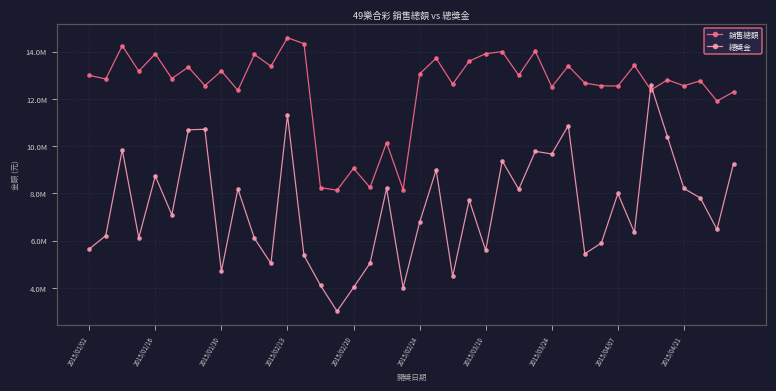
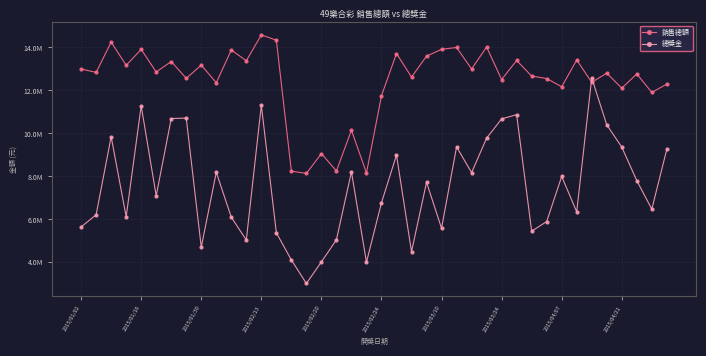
總獎金, 2015/01/16: 8700000 -> 11300000
銷售總額, 2015/02/24: 13100000 -> 11800000
總獎金, 2015/03/24: 9700000 -> 10700000
銷售總額, 2015/04/07: 12500000 -> 12200000
銷售總額, 2015/04/21: 12600000 -> 12100000
總獎金, 2015/04/21: 8200000 -> 9400000
